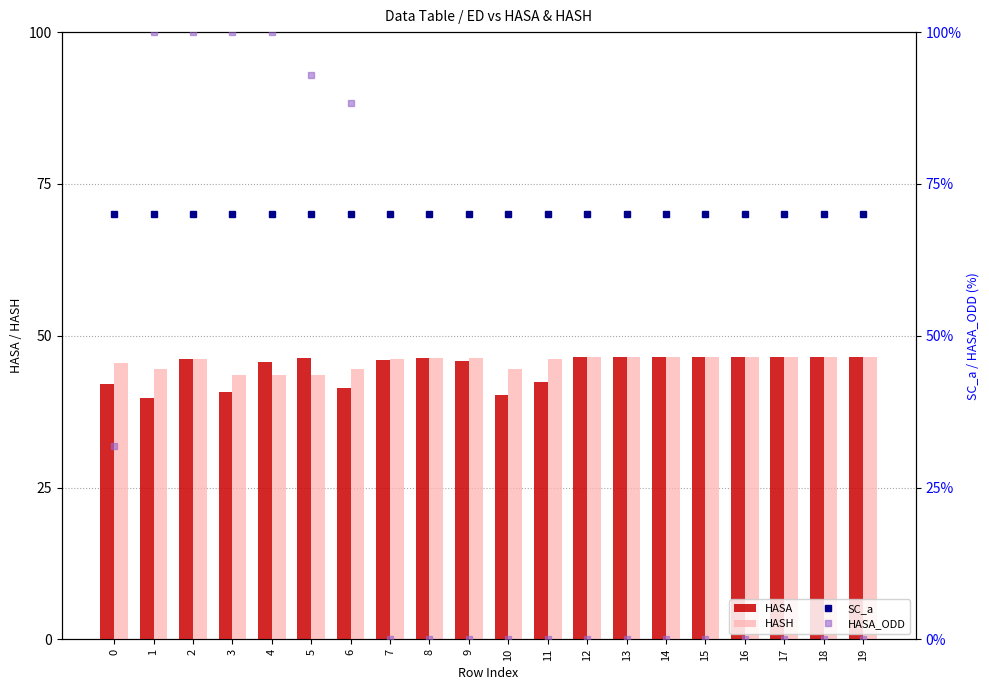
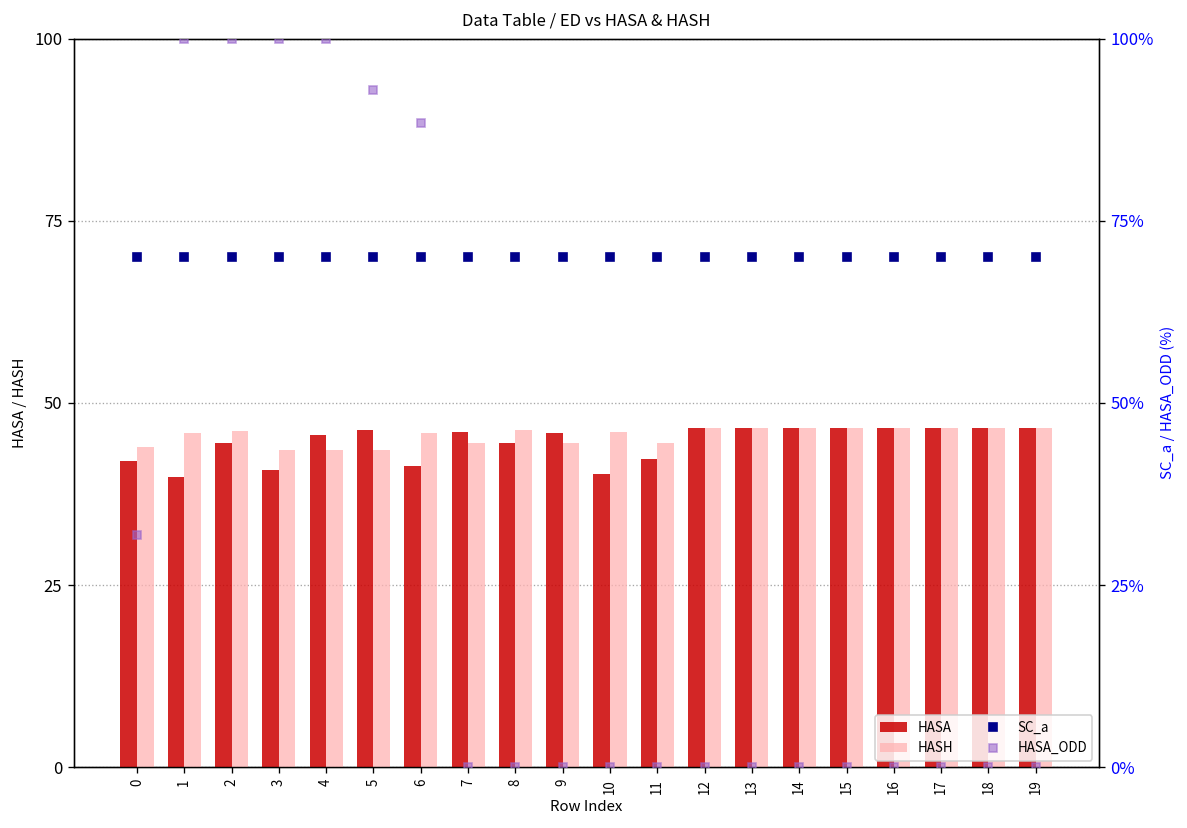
HASH, 0: 46 -> 44
HASH, 1: 45 -> 46
HASA, 2: 46 -> 45
HASH, 6: 45 -> 46
HASH, 7: 46 -> 45
HASA, 8: 46 -> 45
HASH, 9: 46 -> 45
HASH, 10: 45 -> 46
HASH, 11: 46 -> 45
